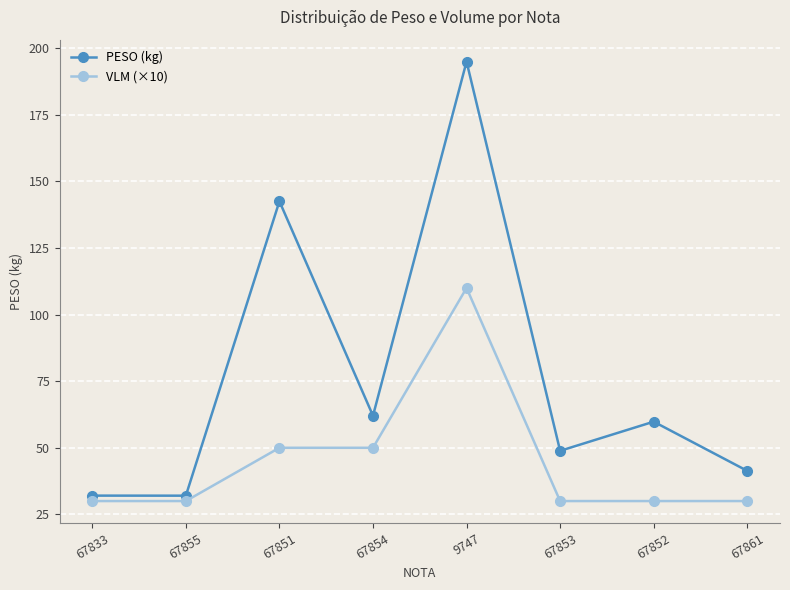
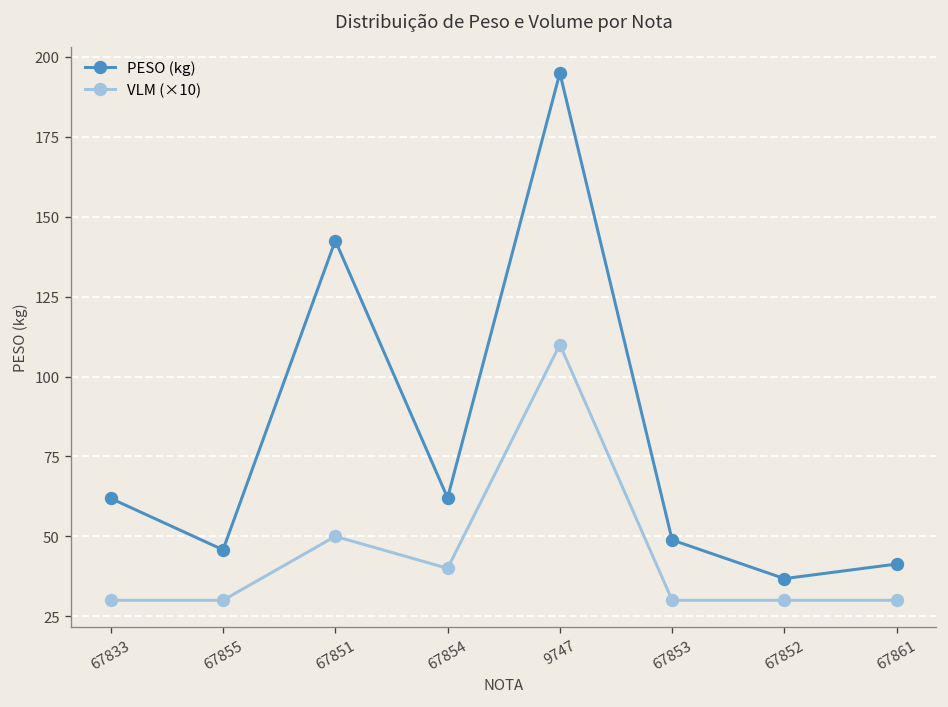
PESO (kg), 67833: 32 -> 62
PESO (kg), 67855: 32 -> 46
VLM (×10), 67854: 50 -> 40
PESO (kg), 67852: 60 -> 37
